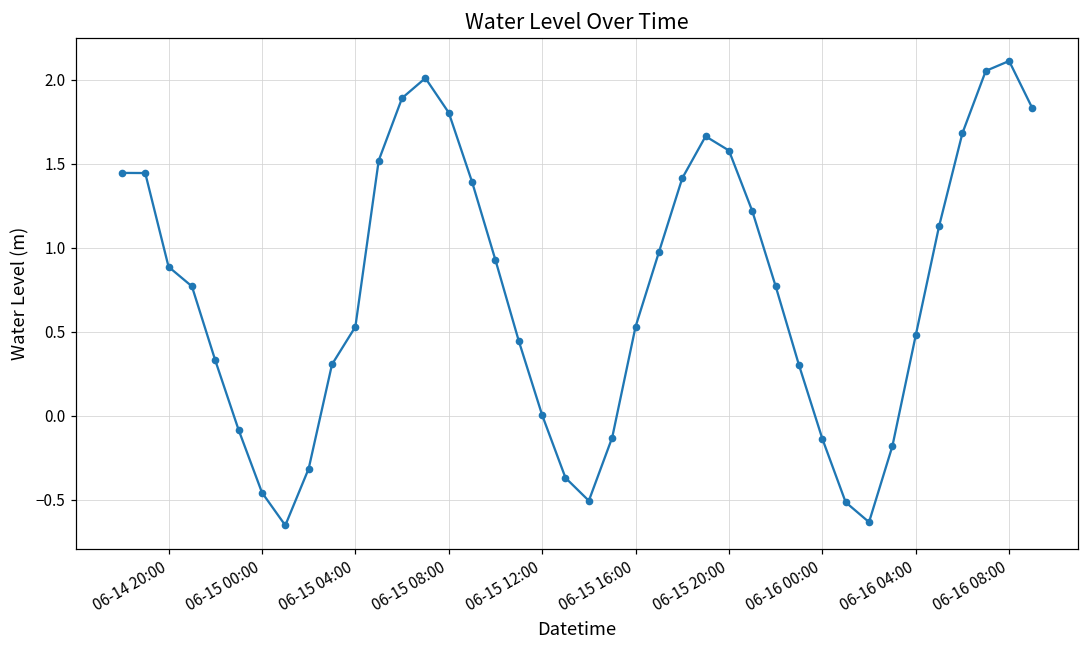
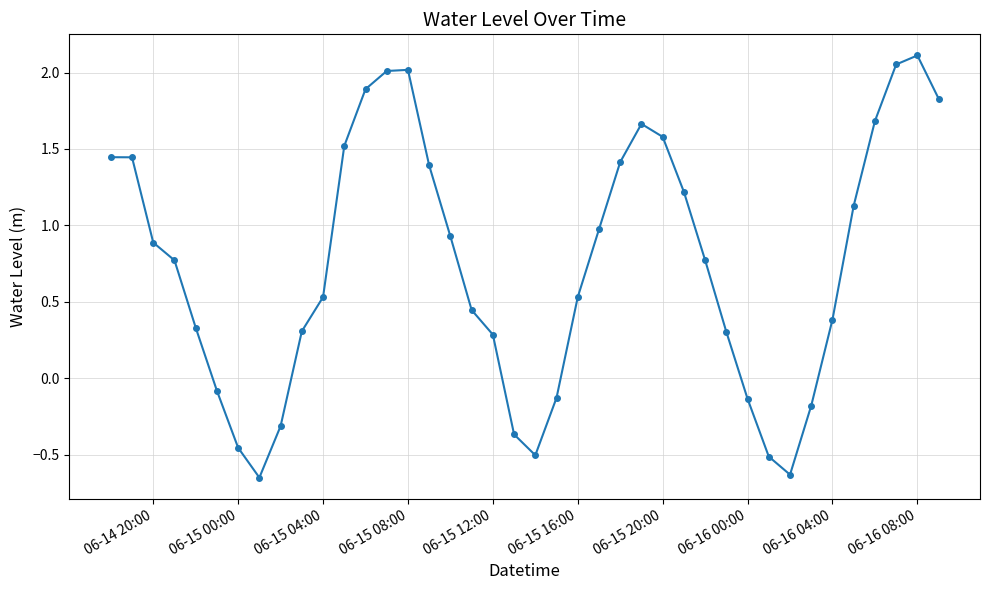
06-15 08:00: 1.80 -> 2.02
06-15 12:00: 0.01 -> 0.28
06-16 04:00: 0.48 -> 0.38
